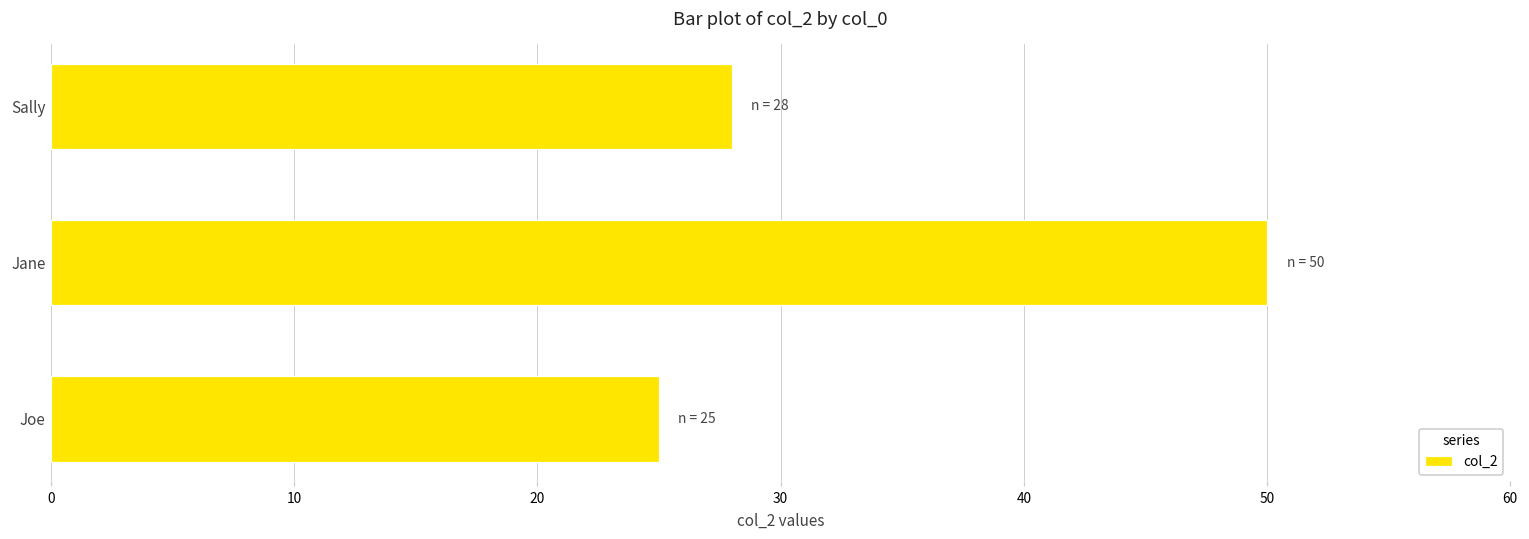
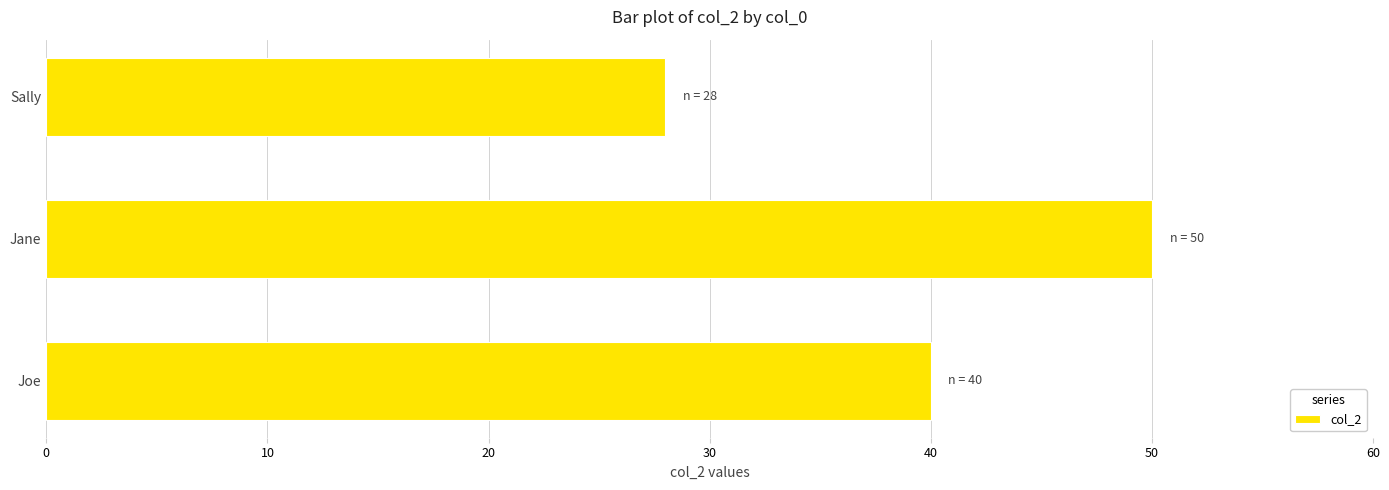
Joe: 25 -> 40
